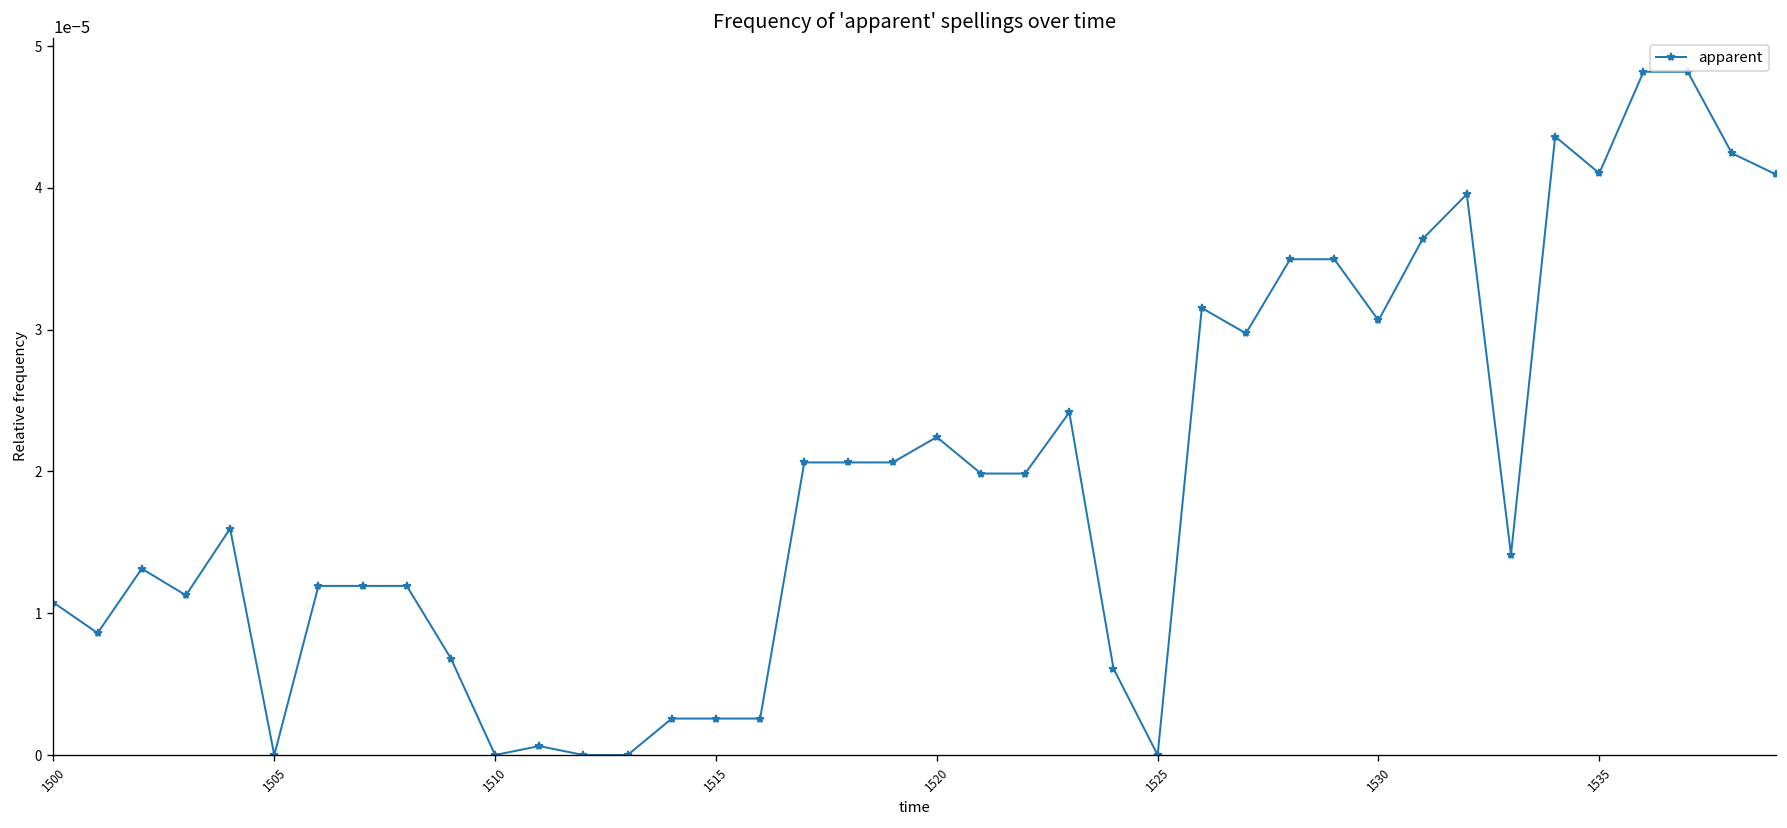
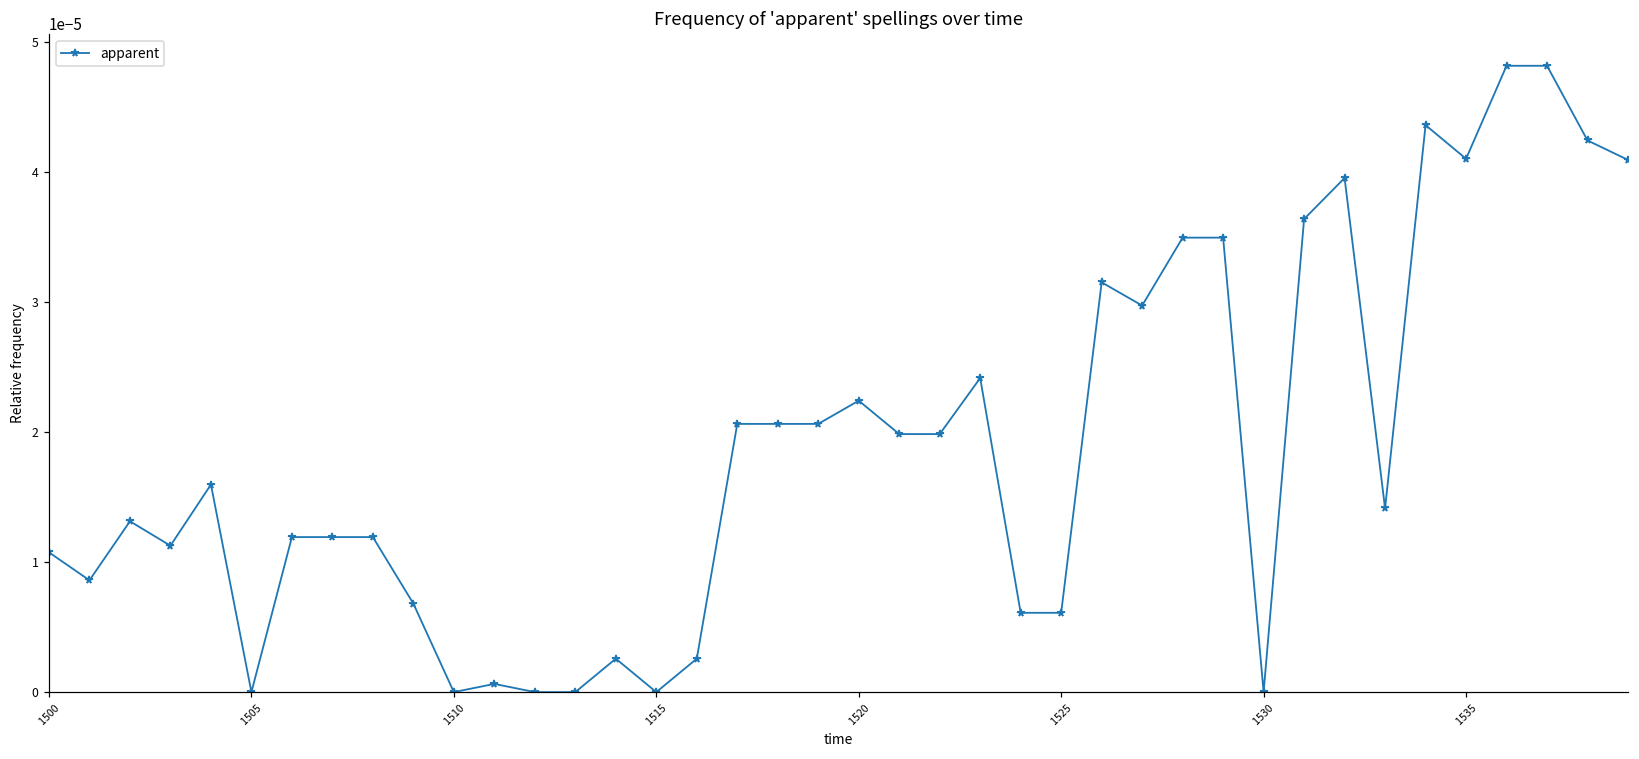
1515: 0.000003 -> 0.000000
1525: 0.00000 -> 0.00001
1530: 0.00003 -> 0.00000
